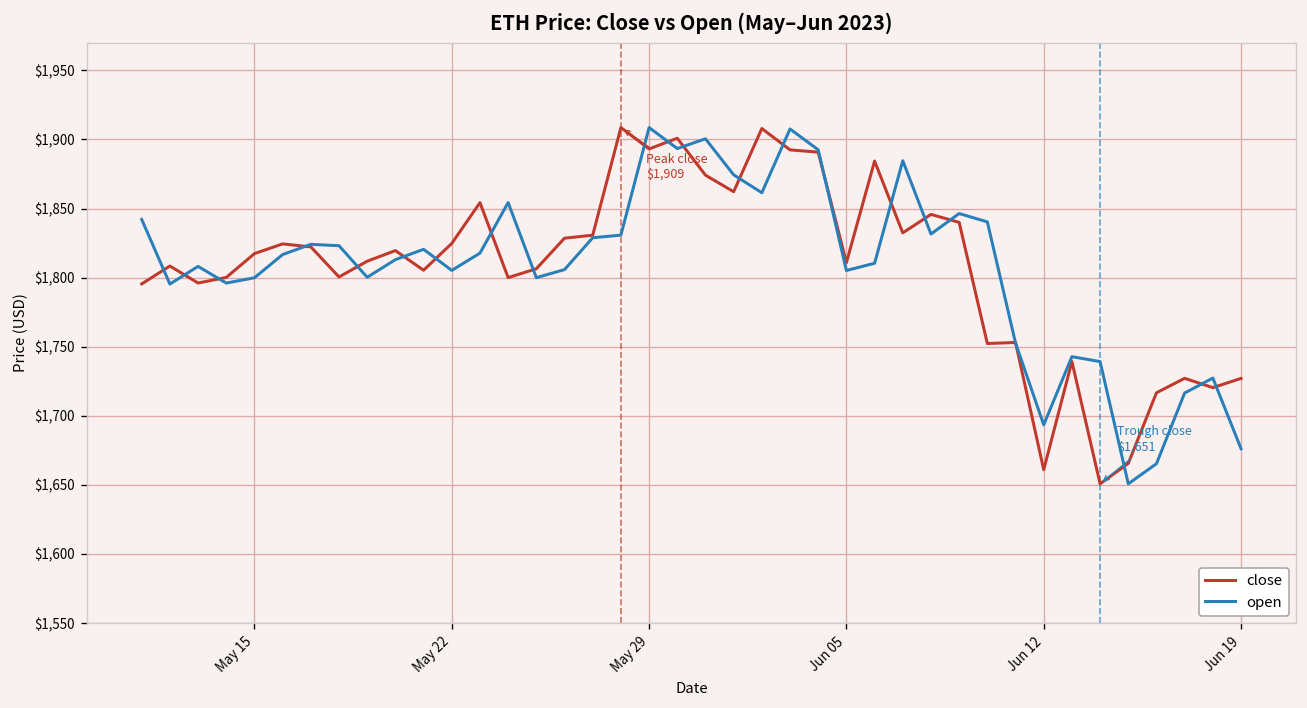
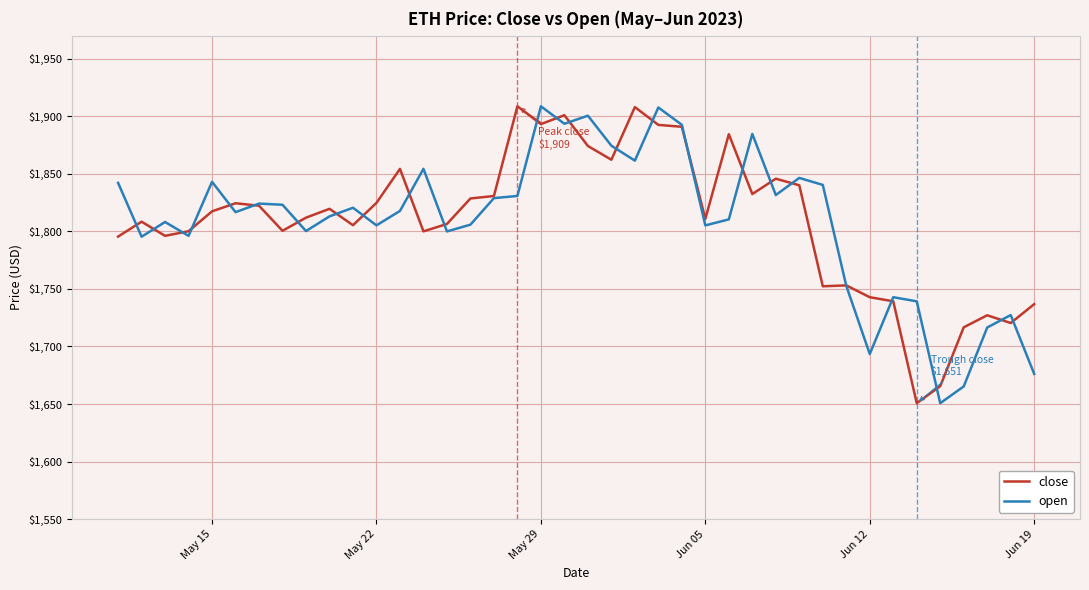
open, May 15: $1,800 -> $1,843
close, Jun 12: $1,661 -> $1,743
close, Jun 19: $1,727 -> $1,737
